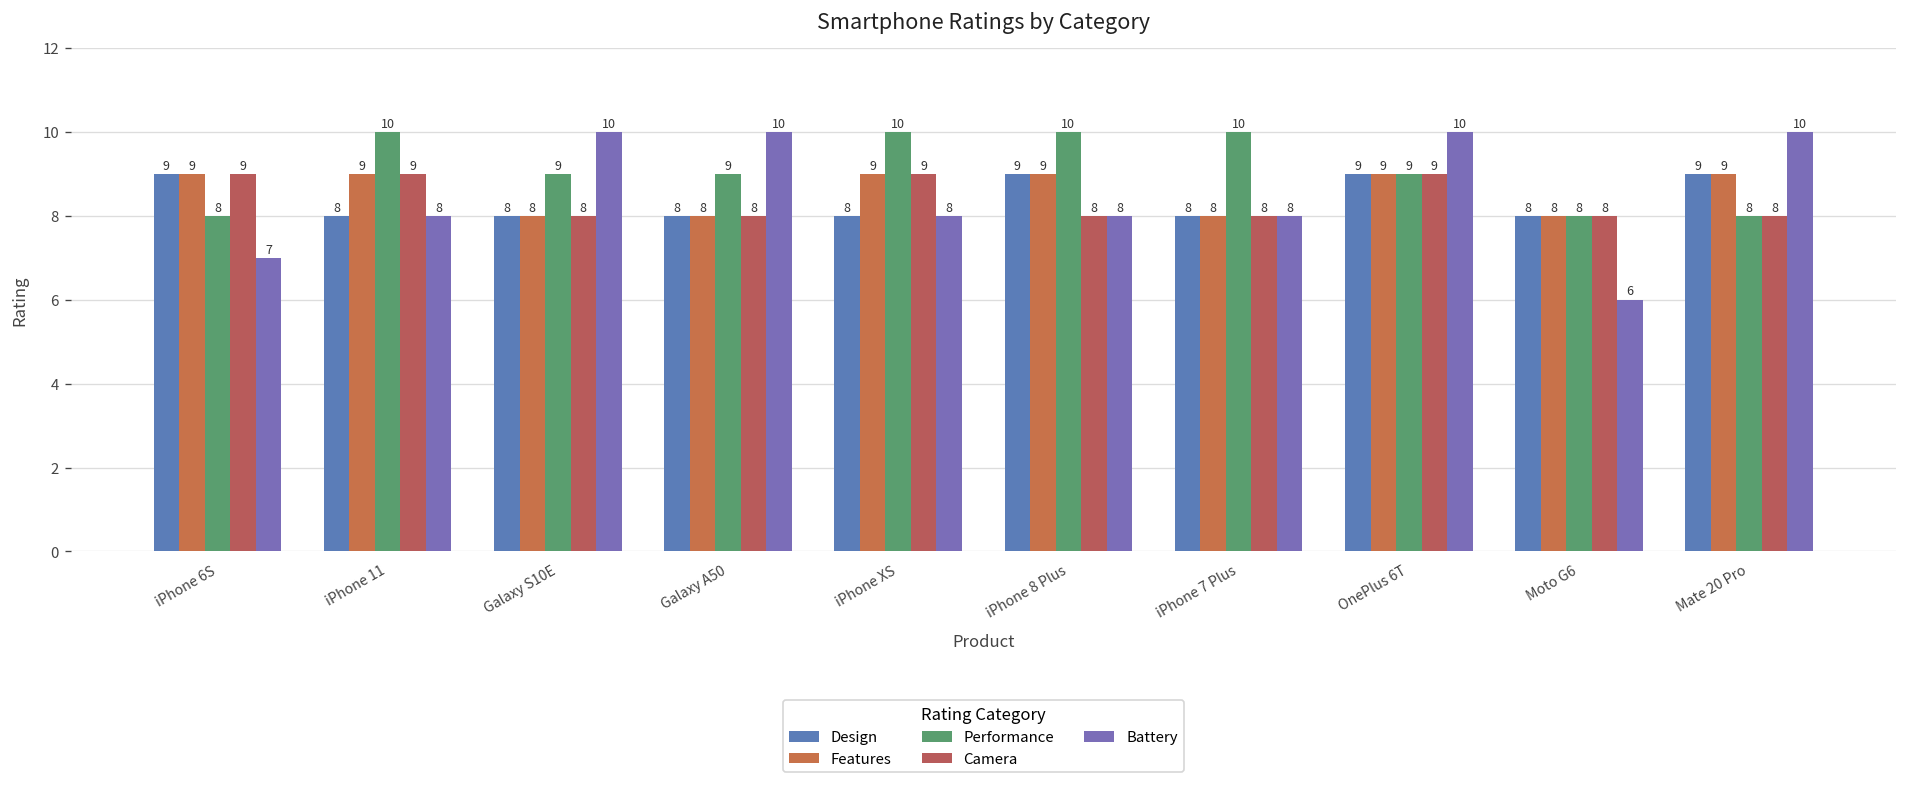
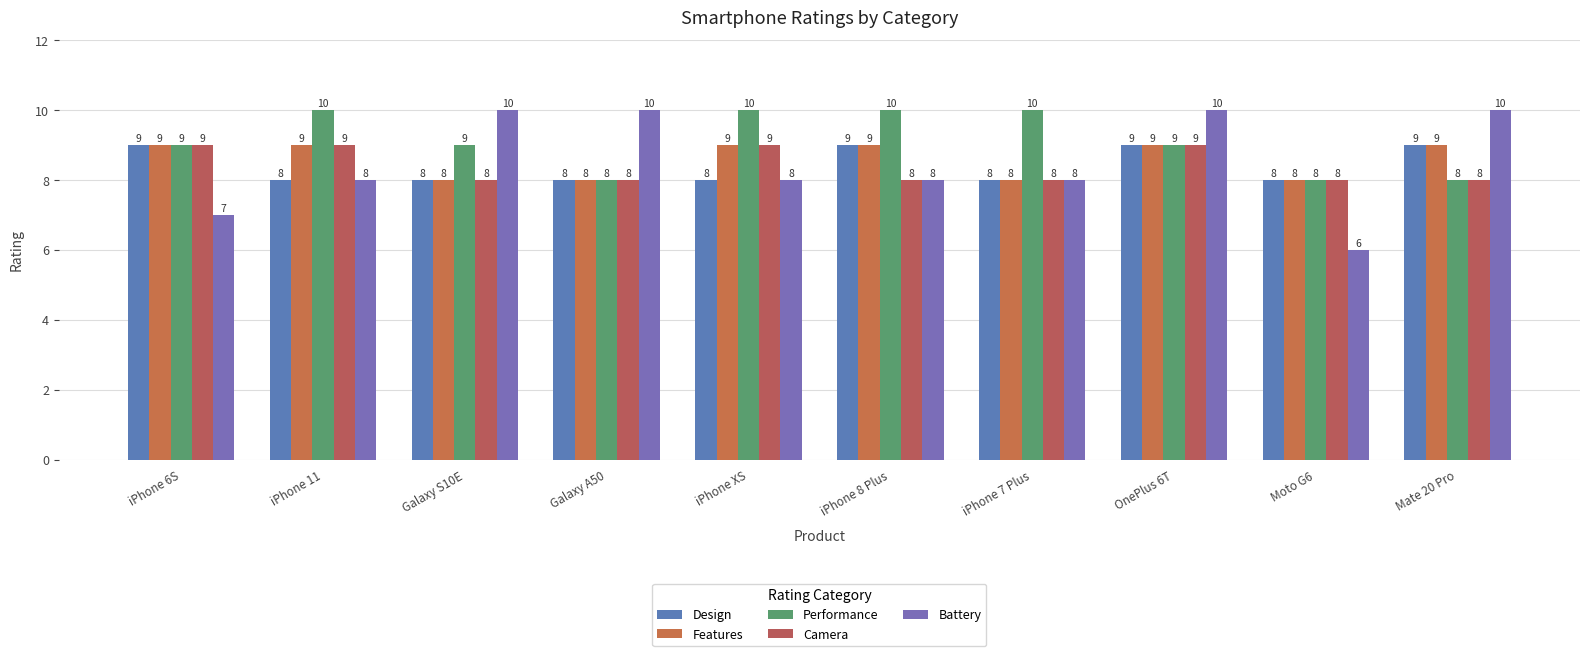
Performance, iPhone 6S: 8 -> 9
Performance, Galaxy A50: 9 -> 8
